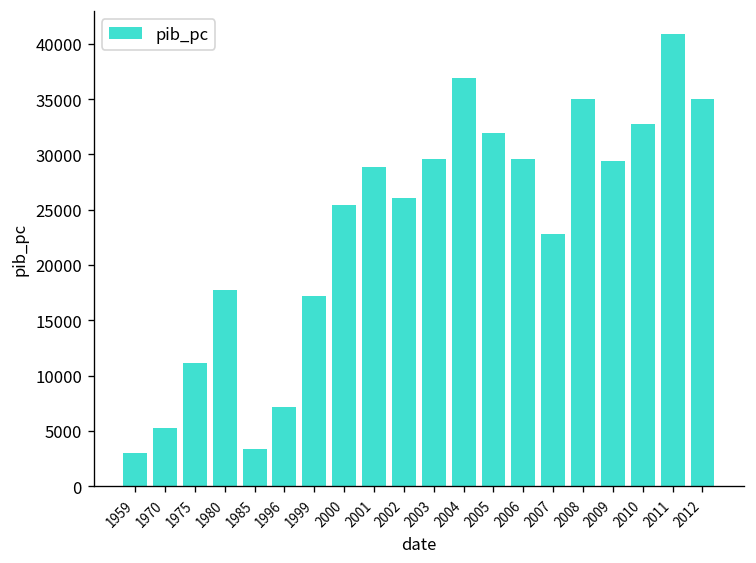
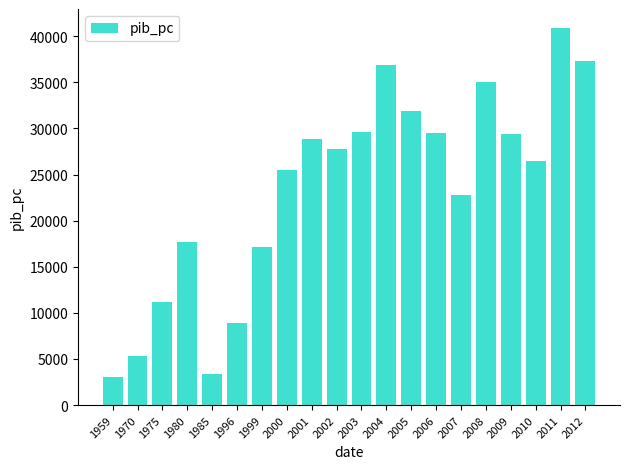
1996: 7000 -> 9000
2002: 26000 -> 28000
2010: 33000 -> 27000
2012: 35000 -> 37000
